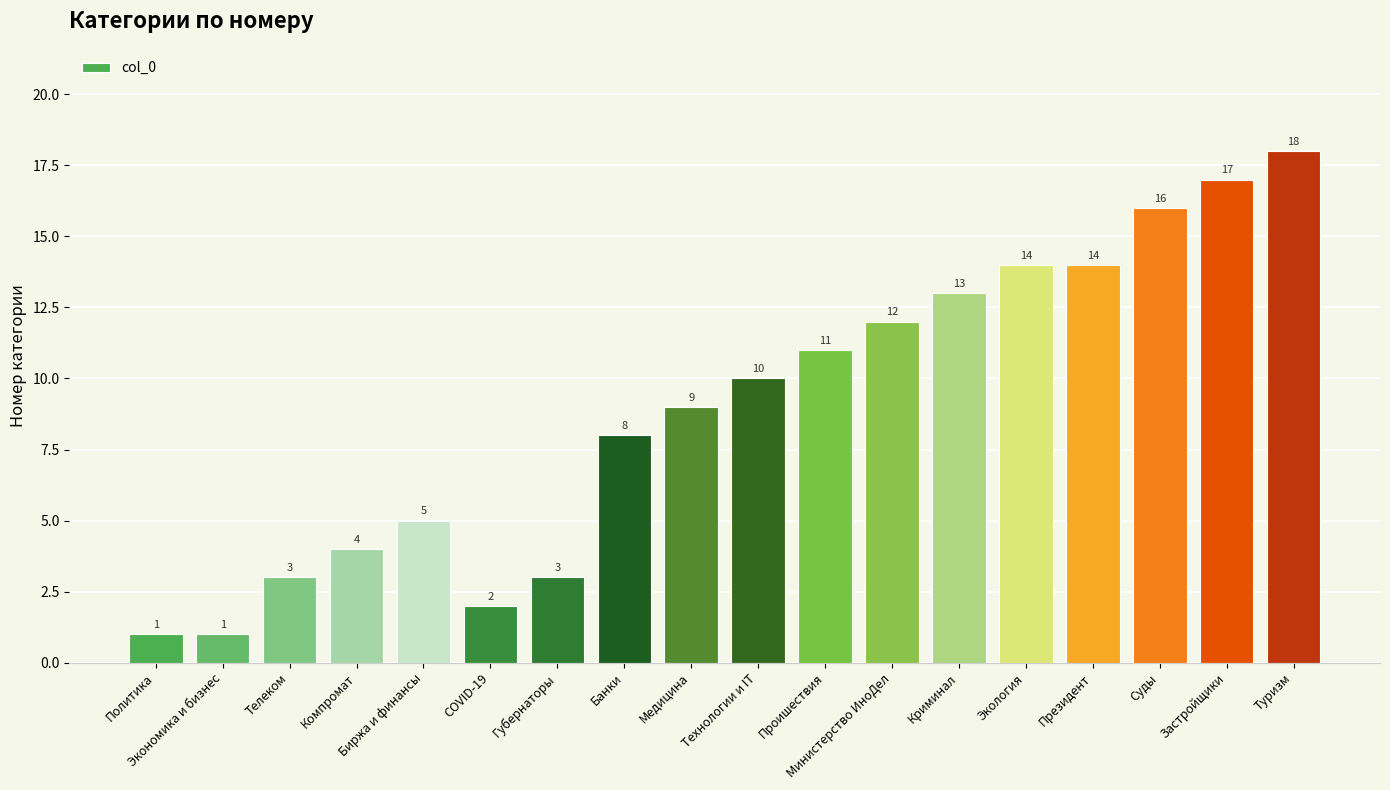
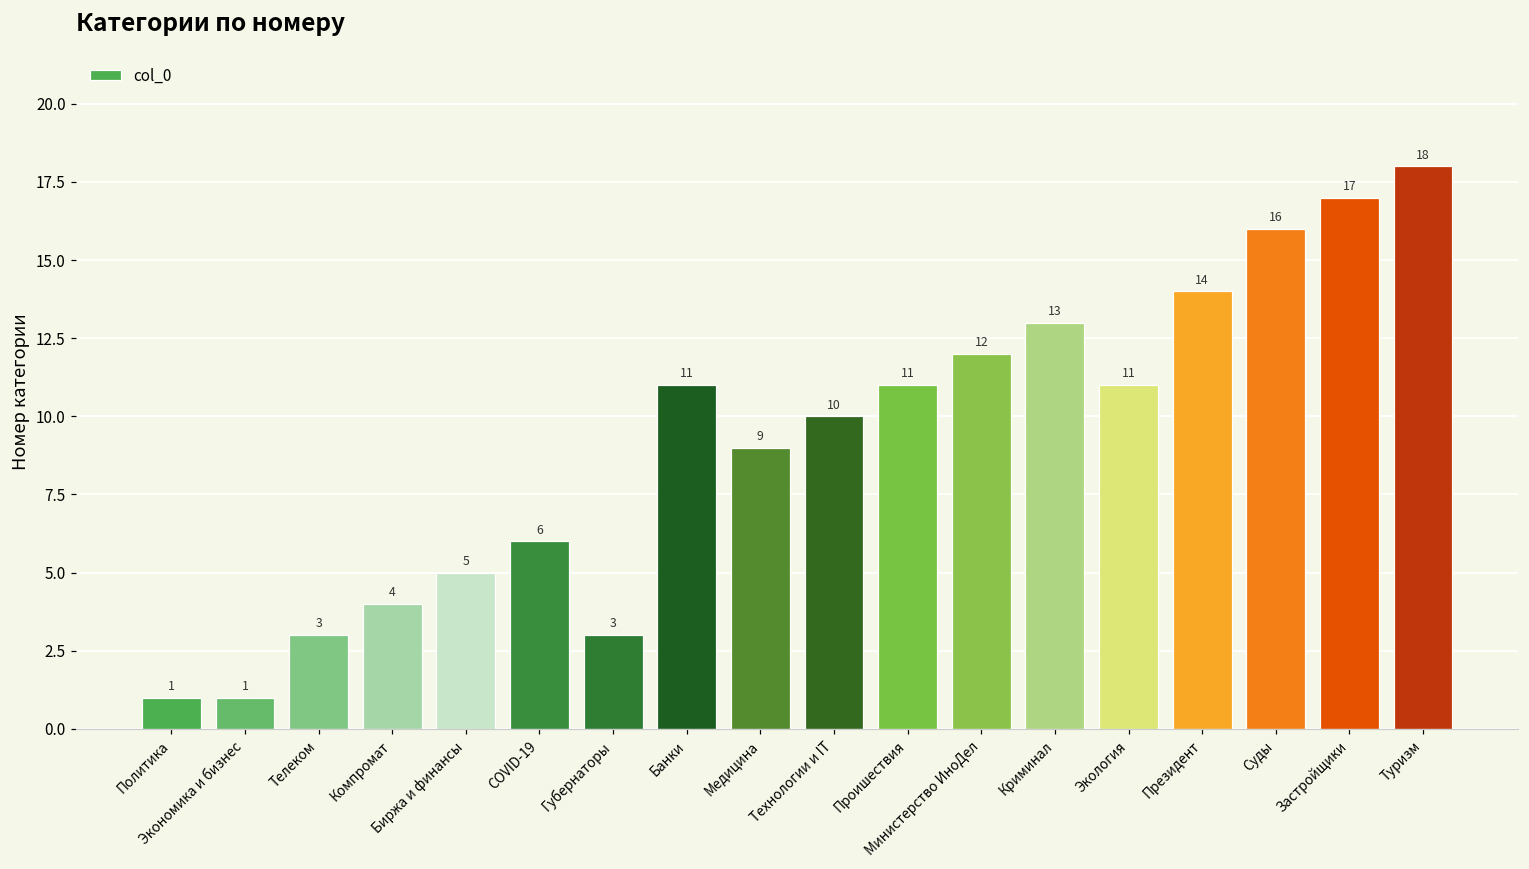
COVID-19: 2 -> 6
Банки: 8 -> 11
Экология: 14 -> 11
